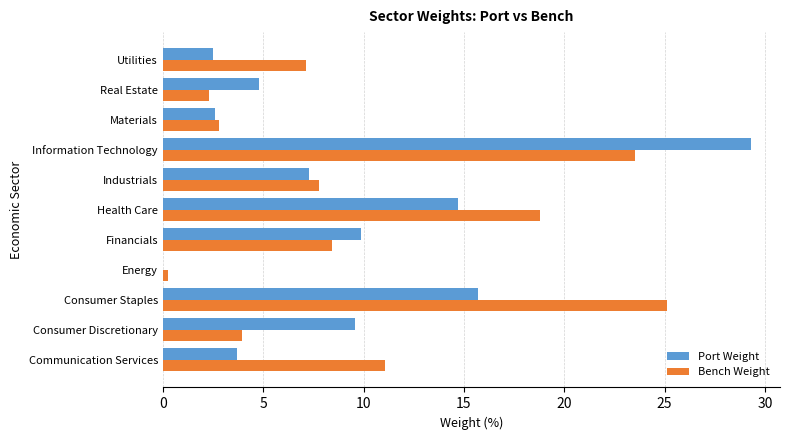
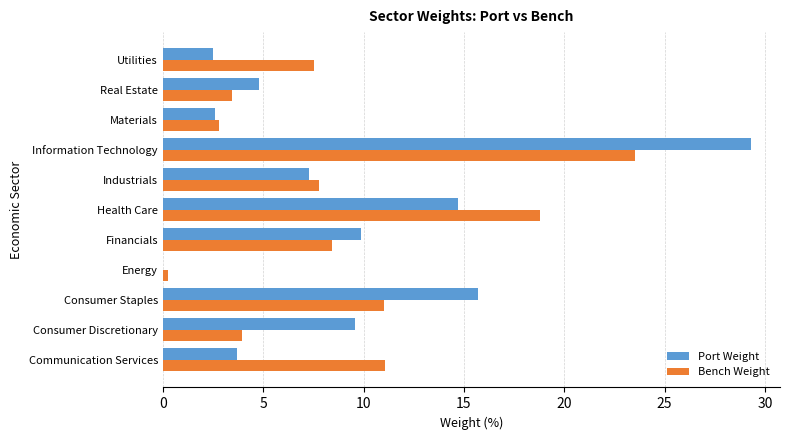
Bench Weight, Utilities: 7.1 -> 7.6
Bench Weight, Real Estate: 2.3 -> 3.4
Bench Weight, Consumer Staples: 25.1 -> 11.0
